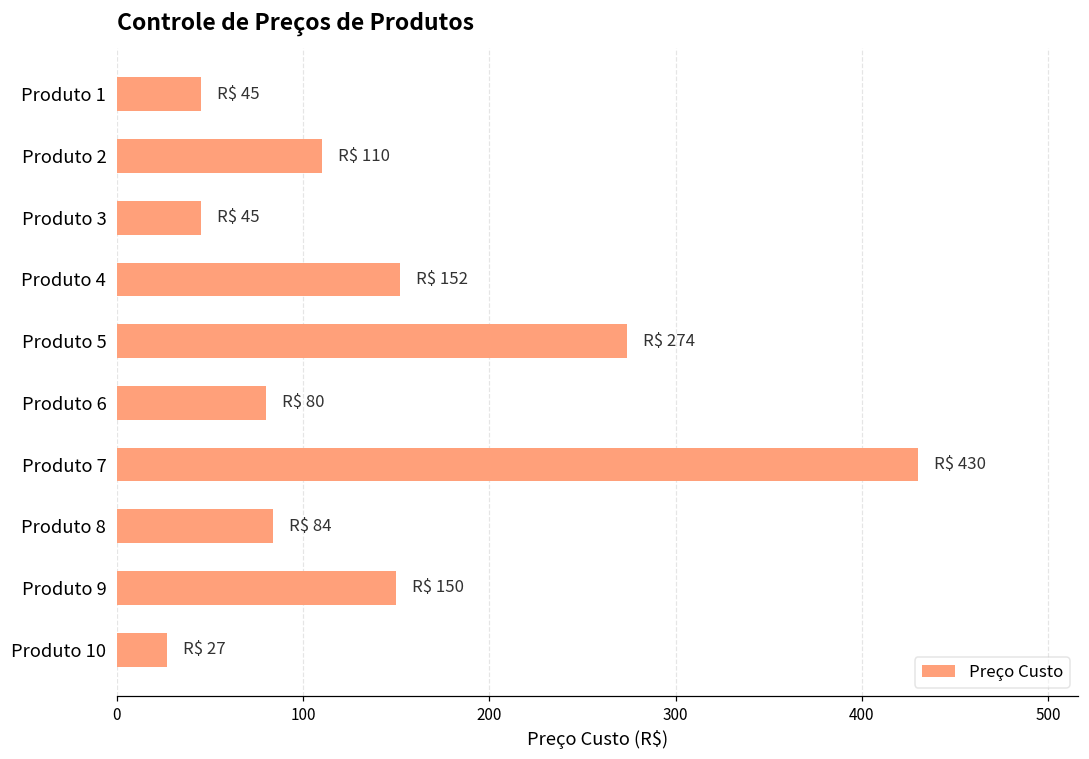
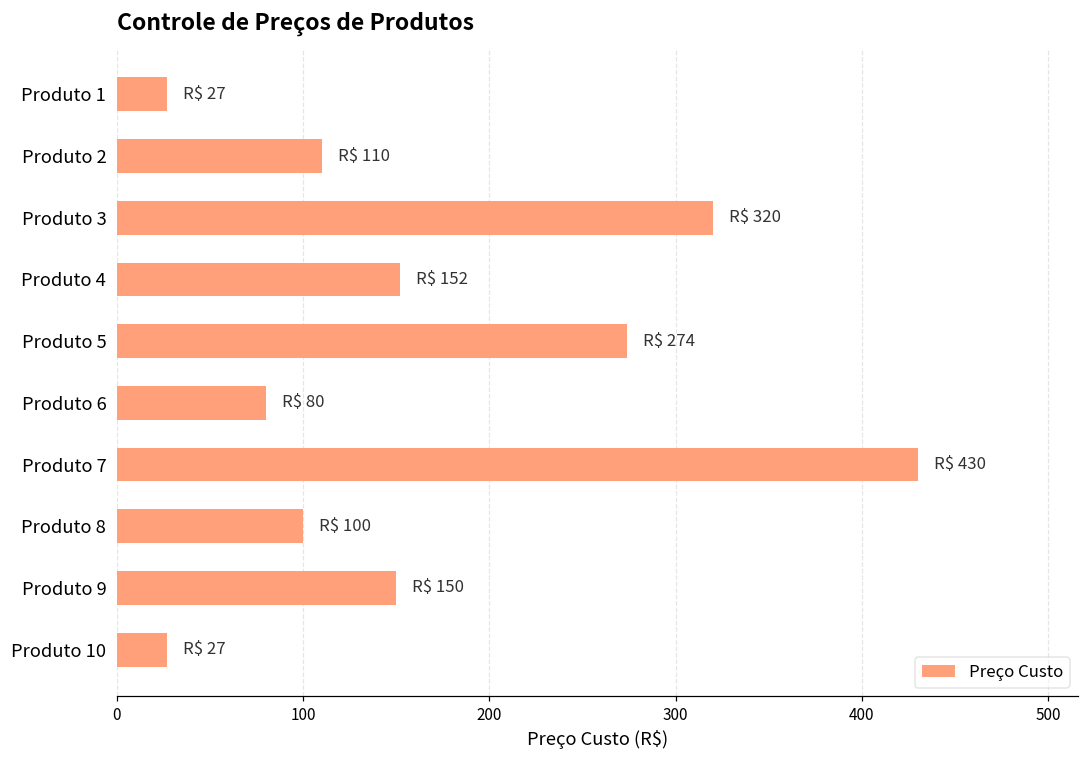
Produto 1: 45 -> 27
Produto 3: 45 -> 320
Produto 8: 84 -> 100
